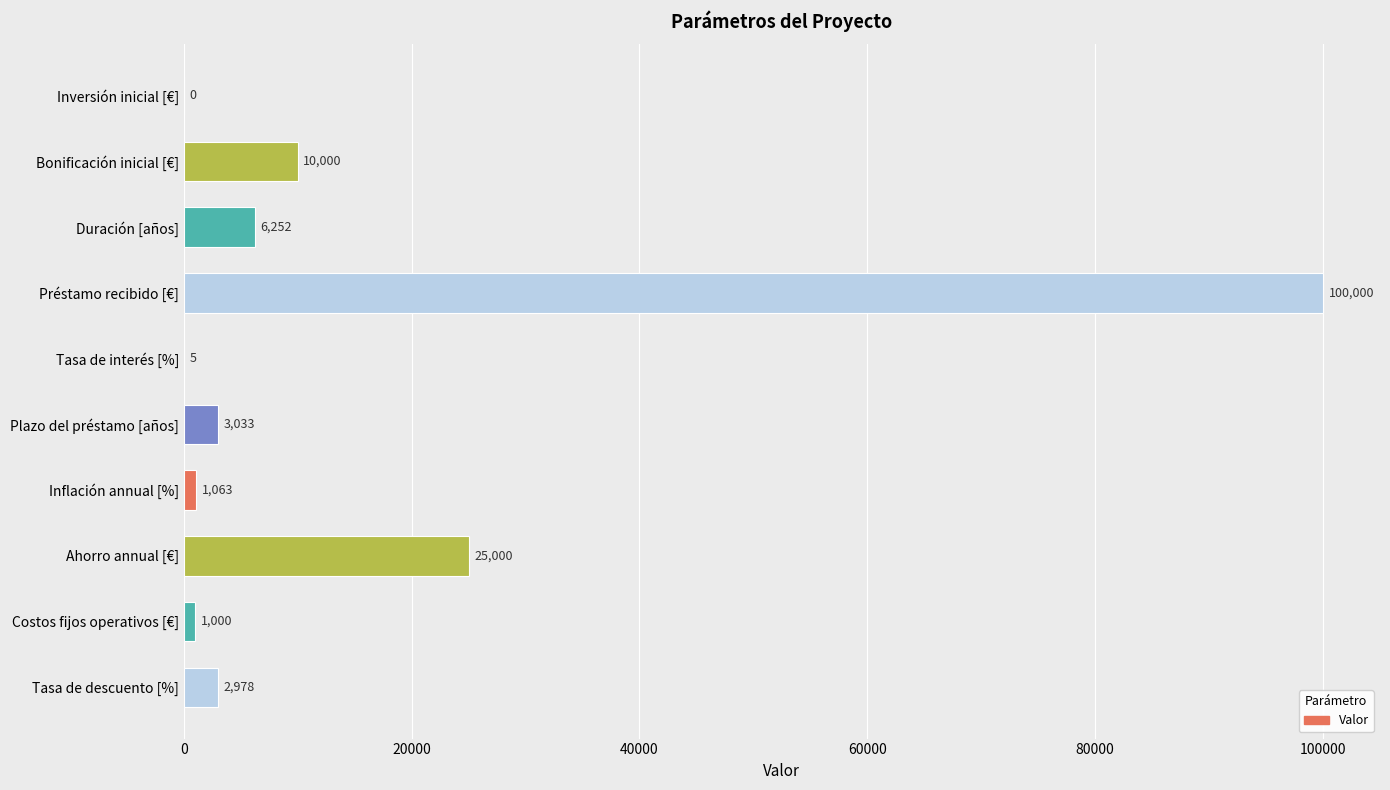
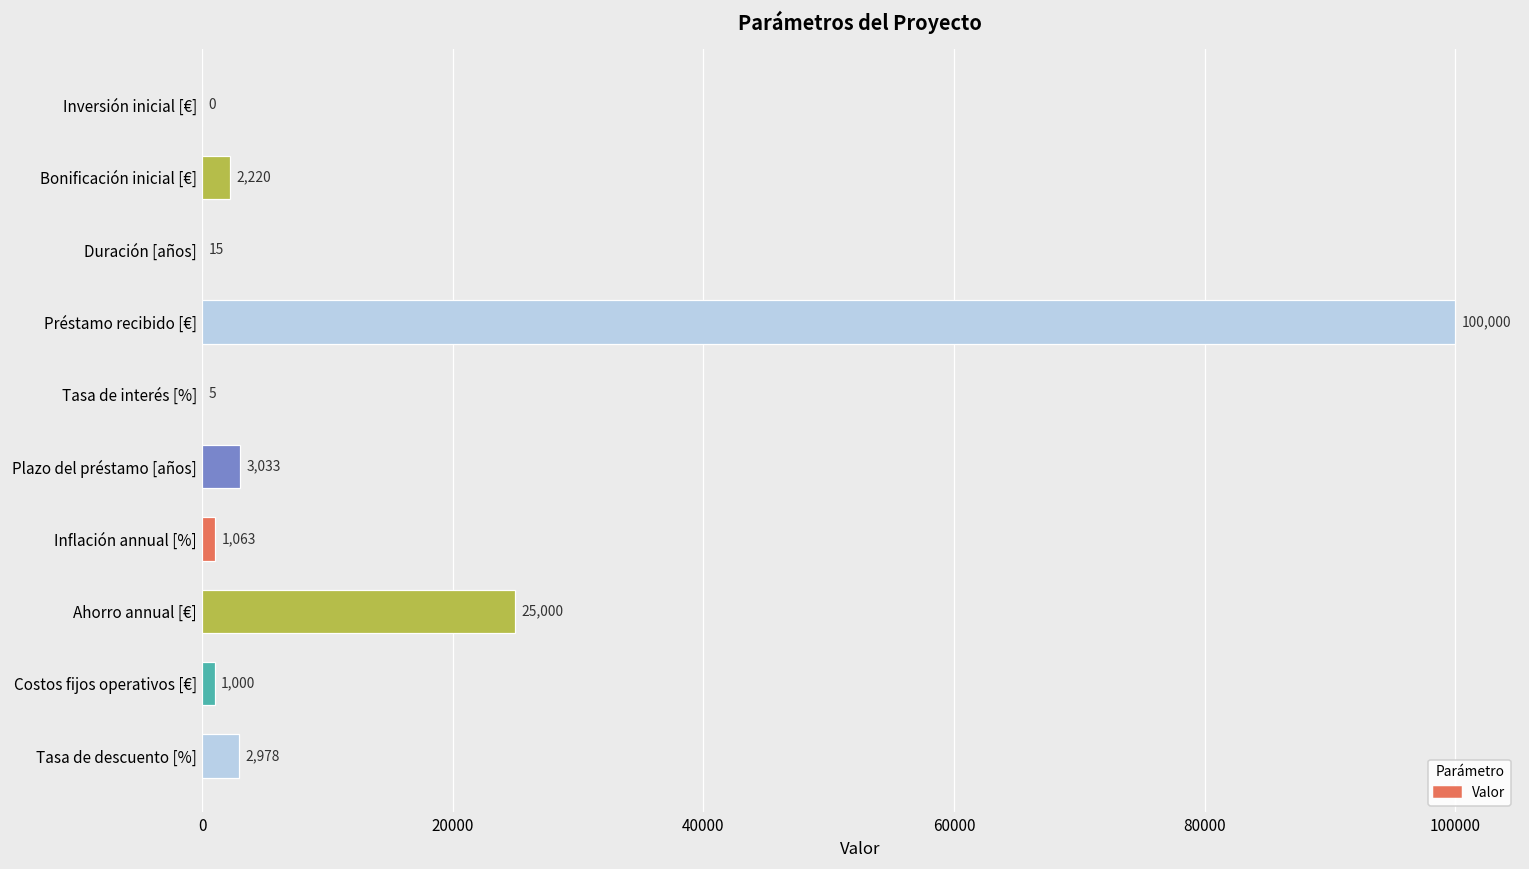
Bonificación inicial [€]: 10,000 -> 2,220
Duración [años]: 6,252 -> 15
